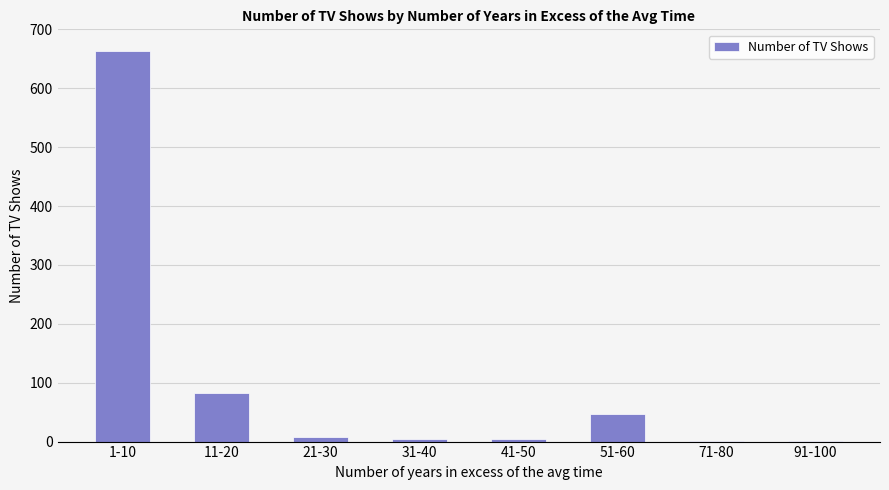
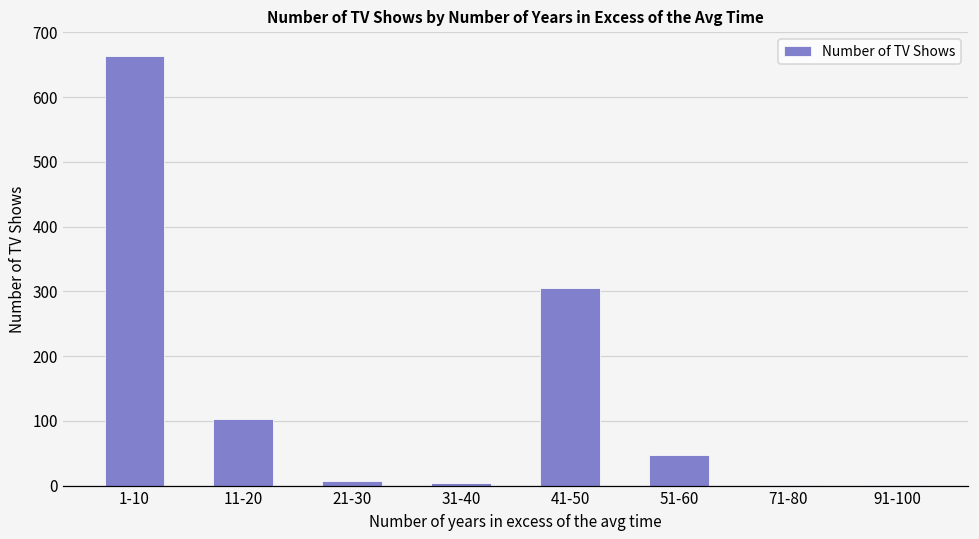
11-20: 80 -> 100
41-50: 10 -> 310
